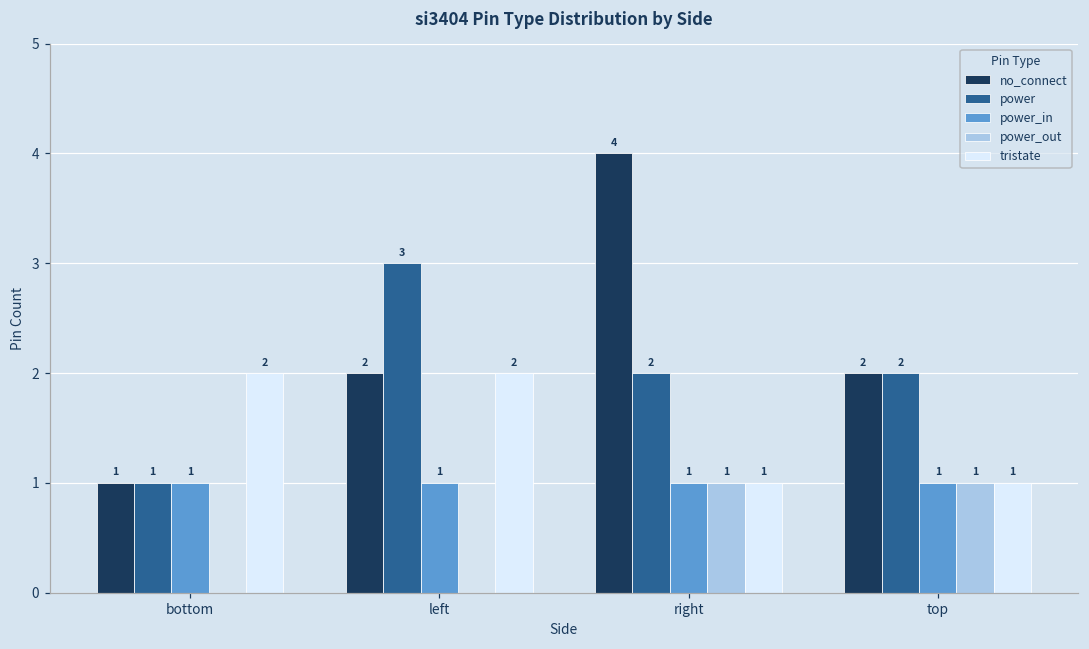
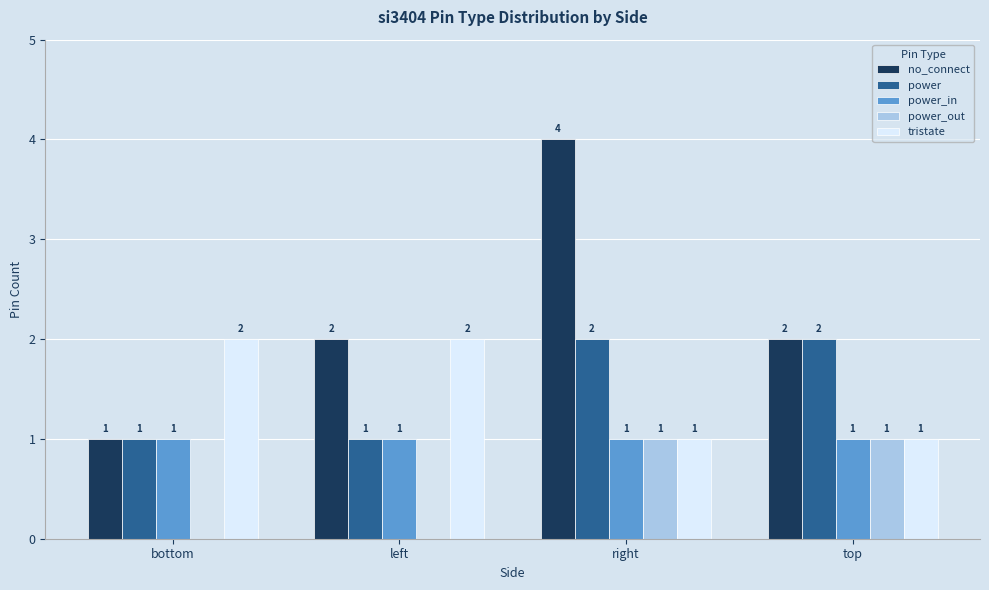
power, left: 3 -> 1
